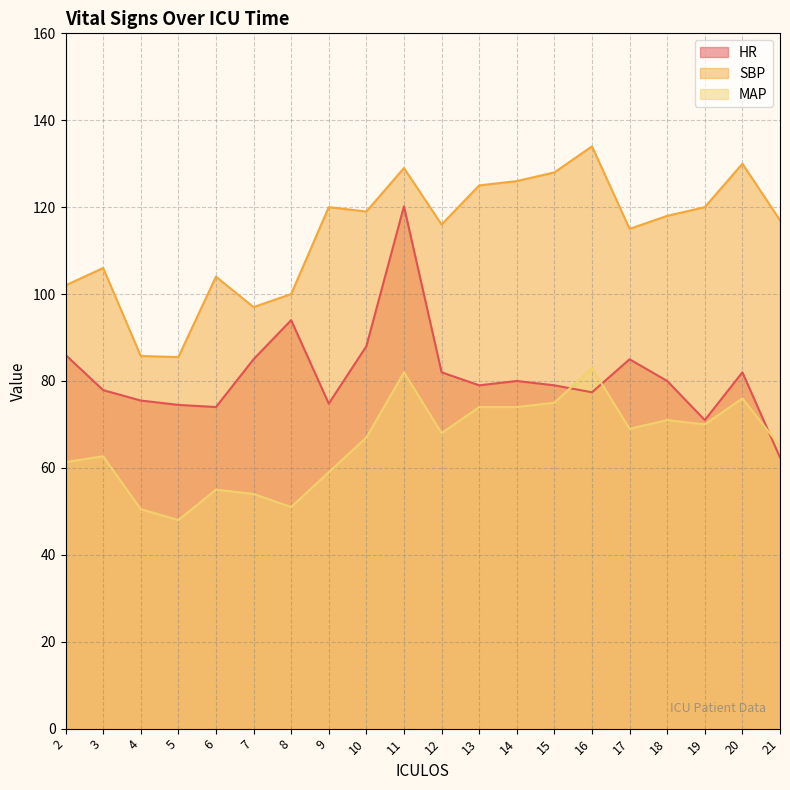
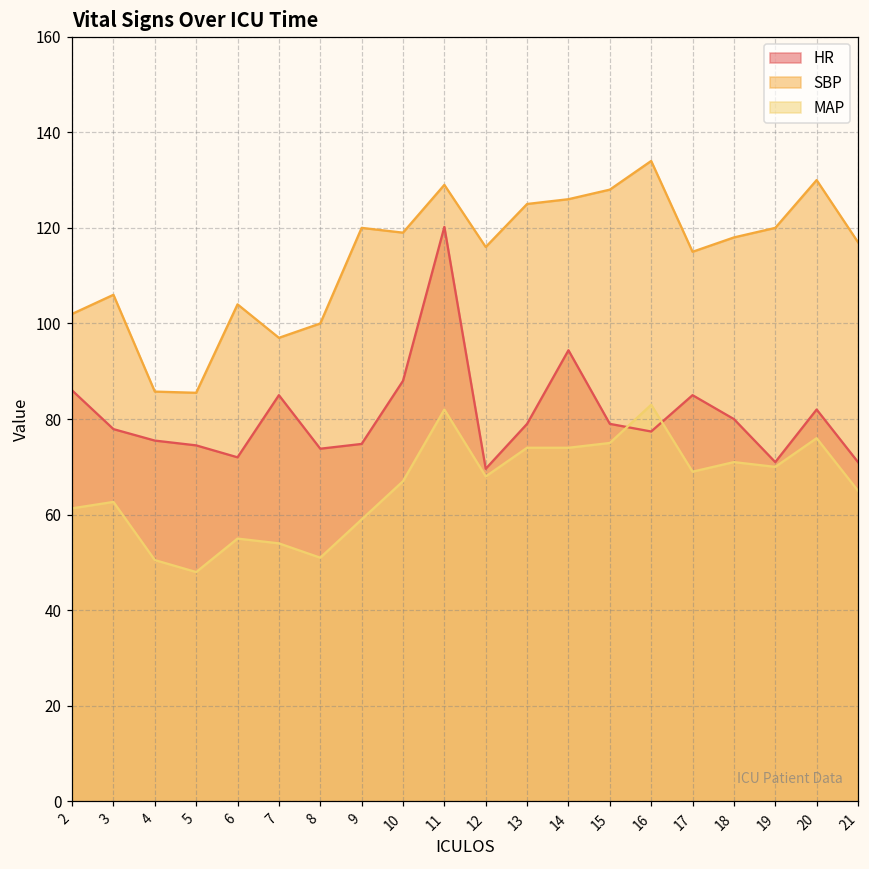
HR, 6: 74 -> 72
HR, 8: 94 -> 74
HR, 12: 82 -> 70
HR, 14: 80 -> 94
HR, 21: 62 -> 71
